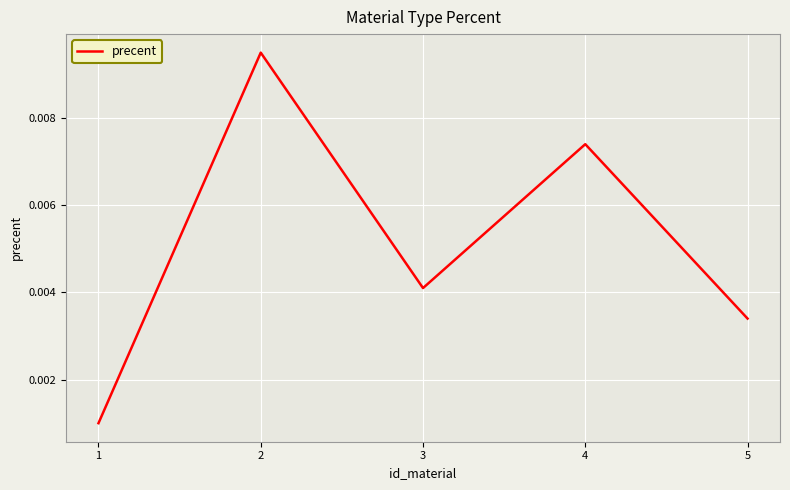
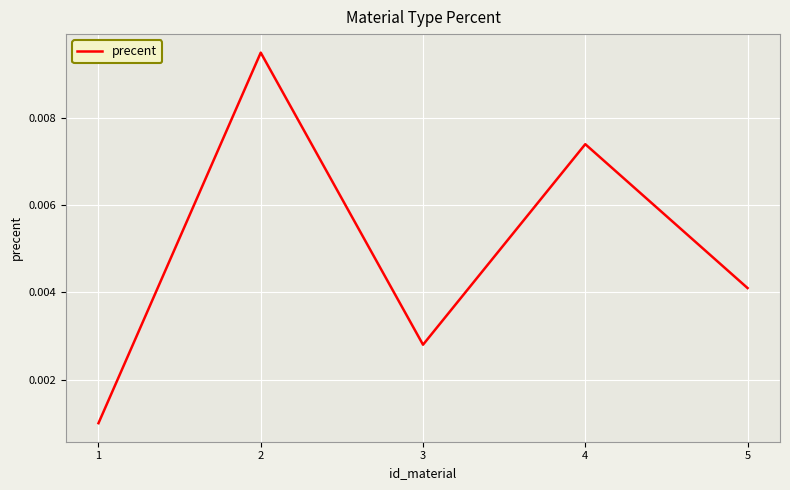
3: 0.0041 -> 0.0028
5: 0.0034 -> 0.0041
